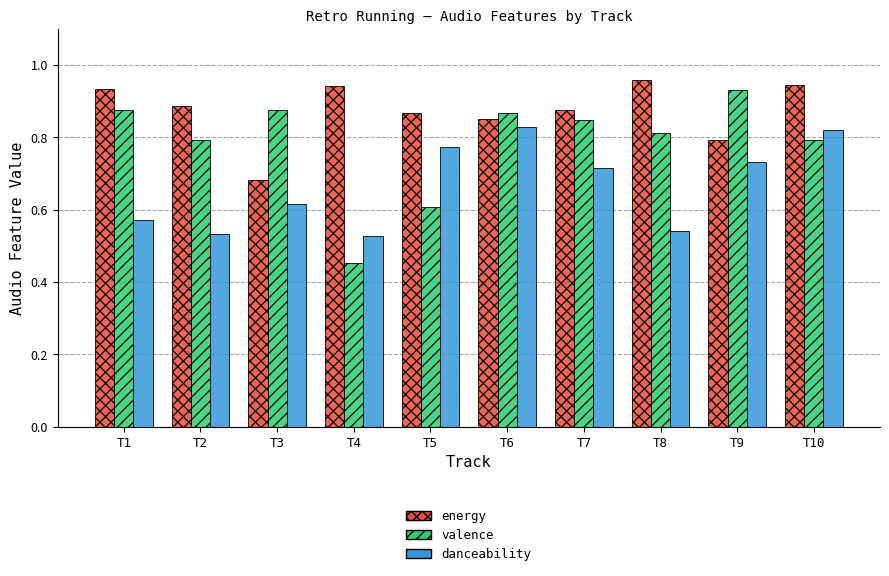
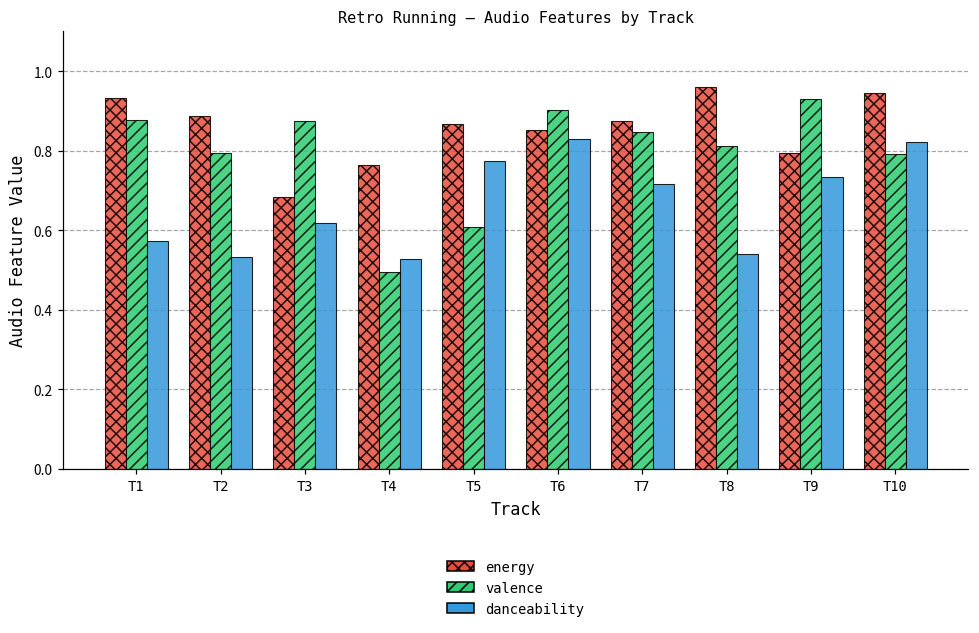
energy, T4: 0.94 -> 0.77
valence, T4: 0.45 -> 0.50
valence, T6: 0.87 -> 0.90
